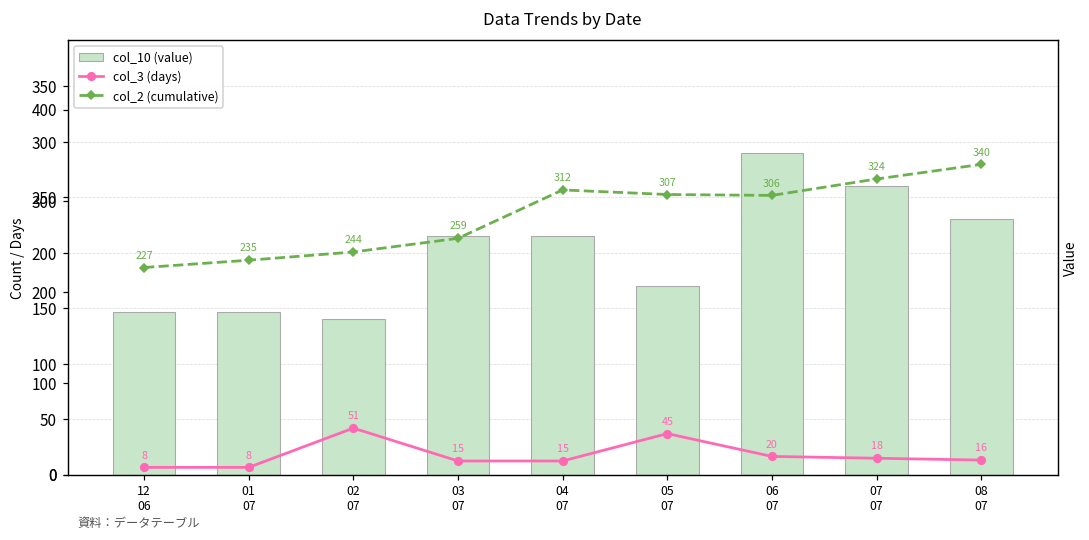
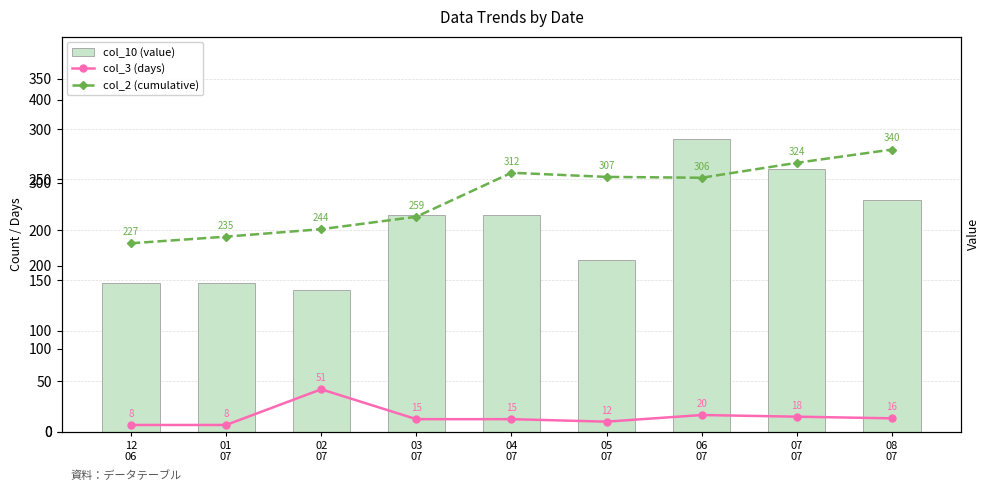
col_3 (days), 05 07: 45 -> 12
